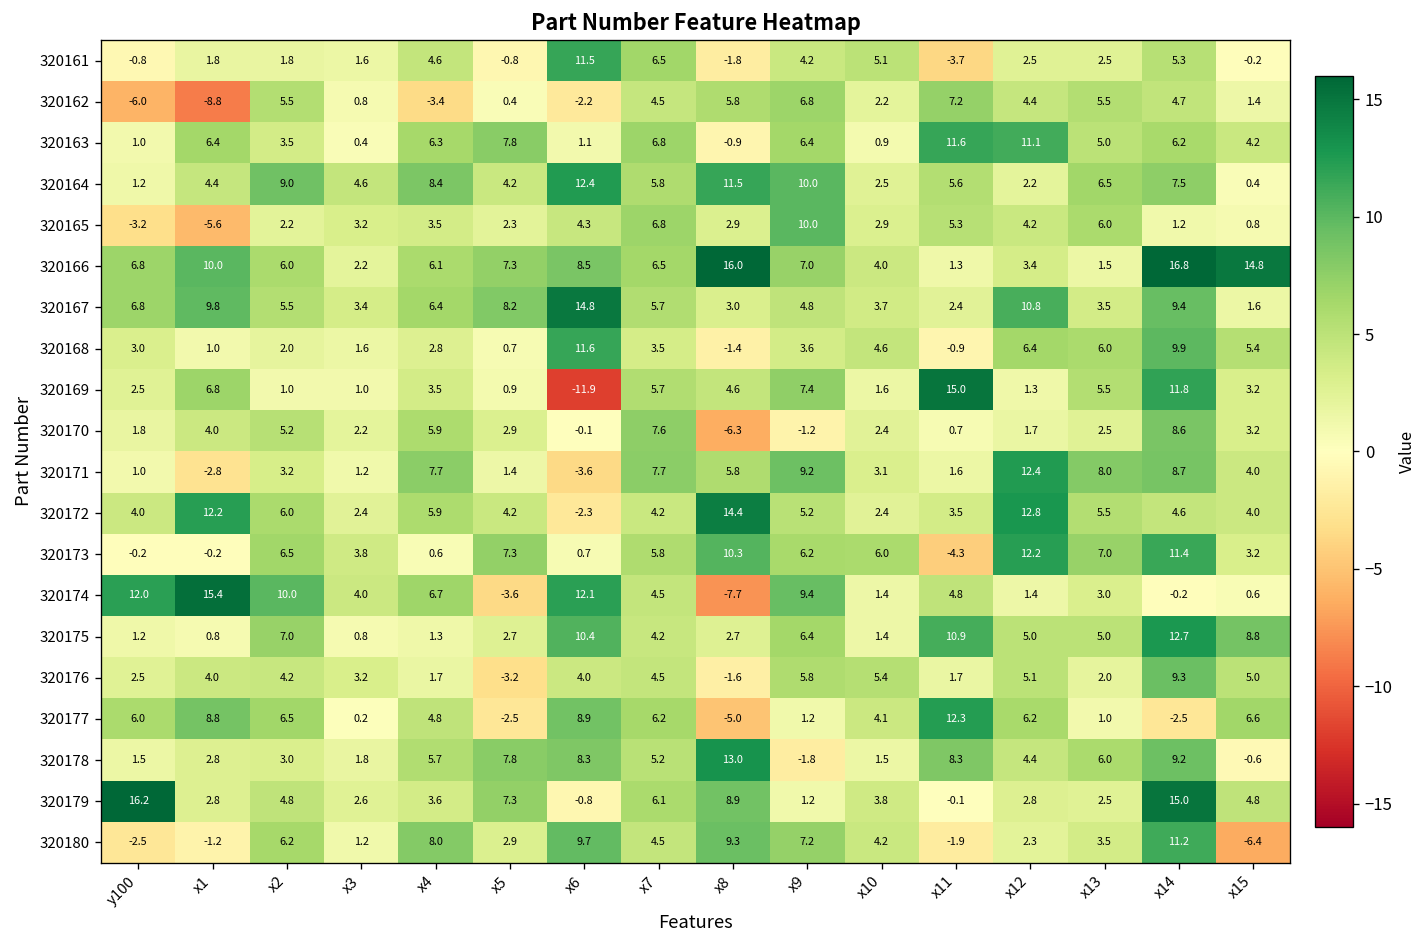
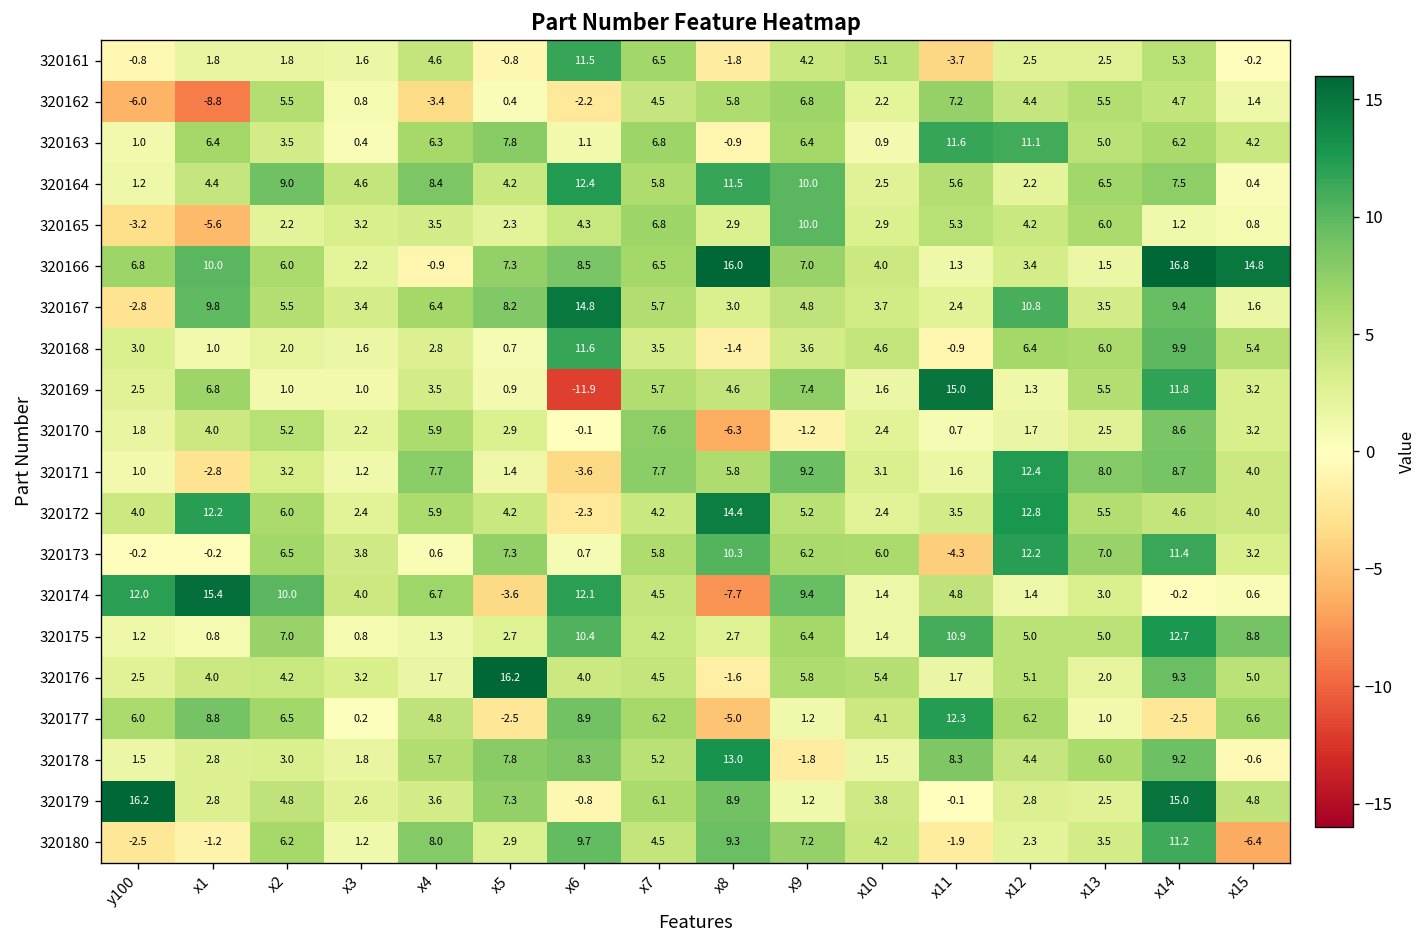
320166, x4: 6.1 -> -0.9
320167, y100: 6.8 -> -2.8
320176, x5: -3.2 -> 16.2
